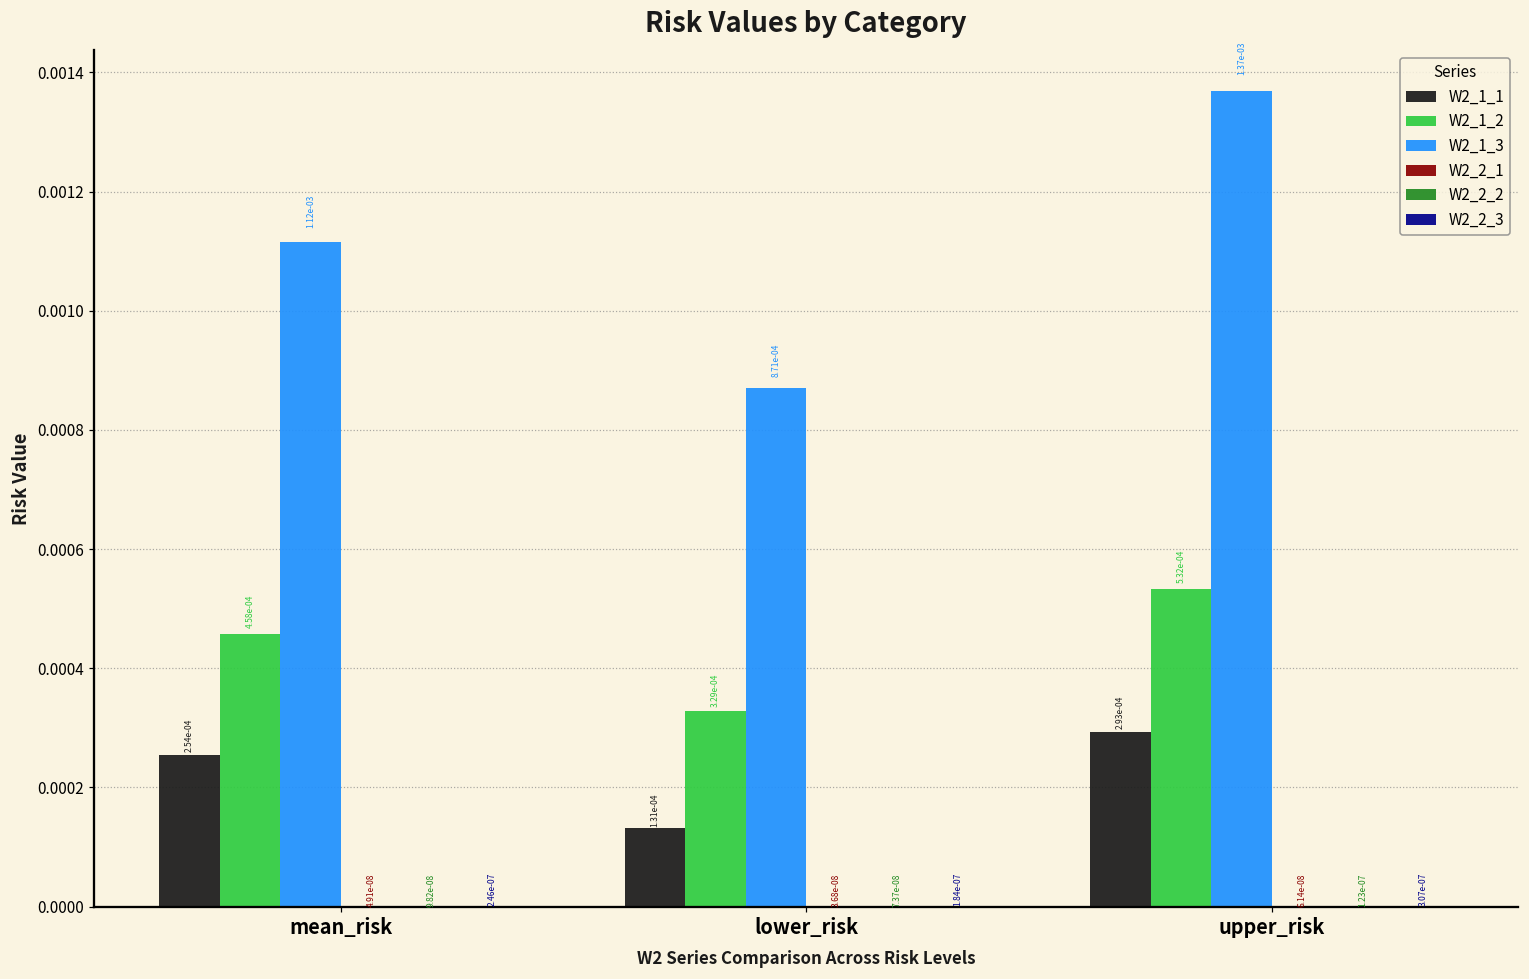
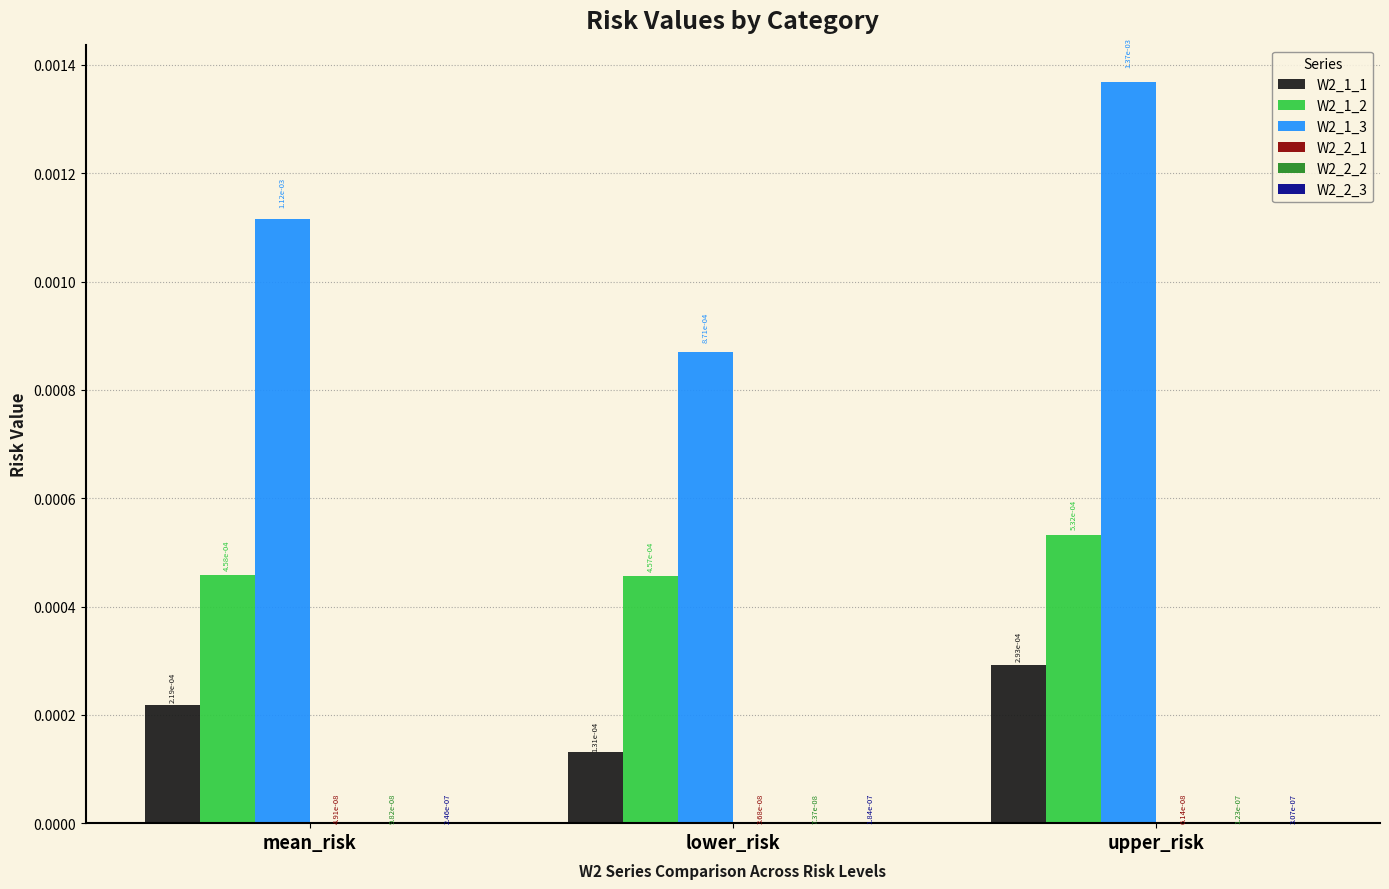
W2_1_1, mean_risk: 2.54e-04 -> 2.19e-04
W2_1_2, lower_risk: 3.29e-04 -> 4.57e-04
